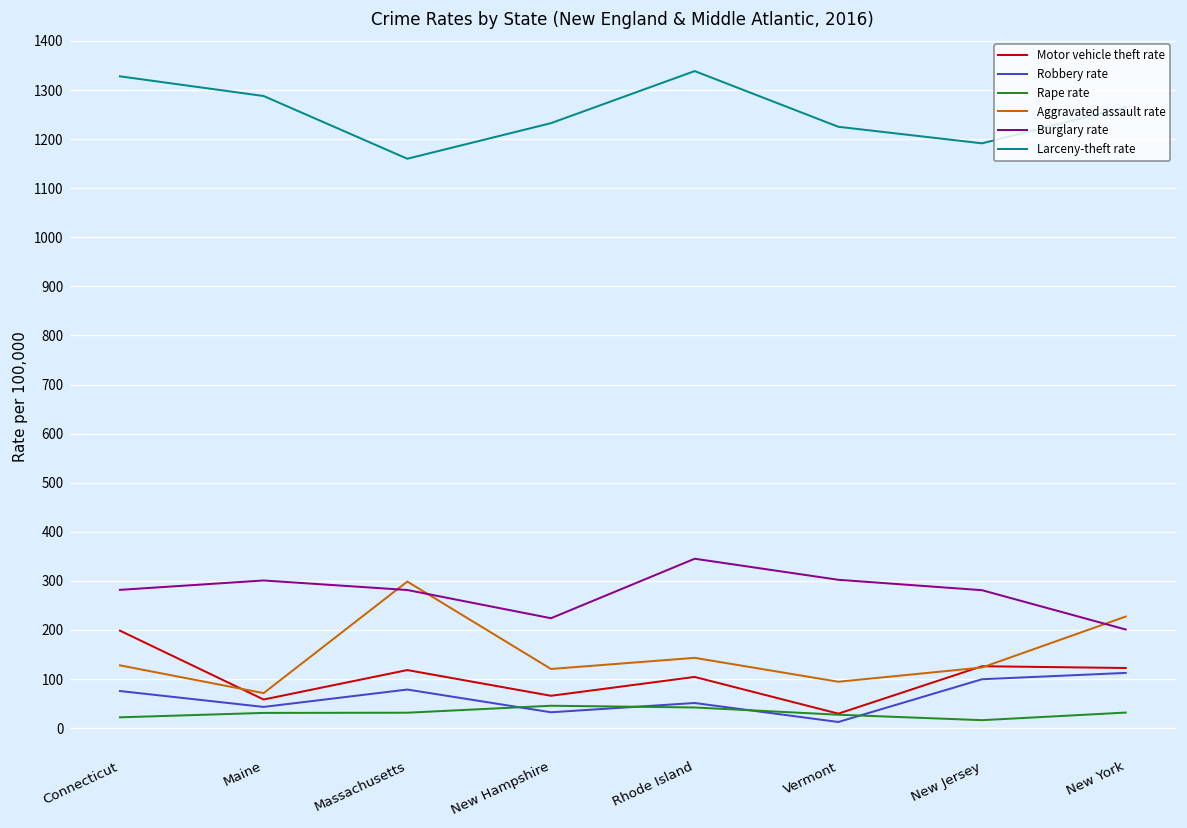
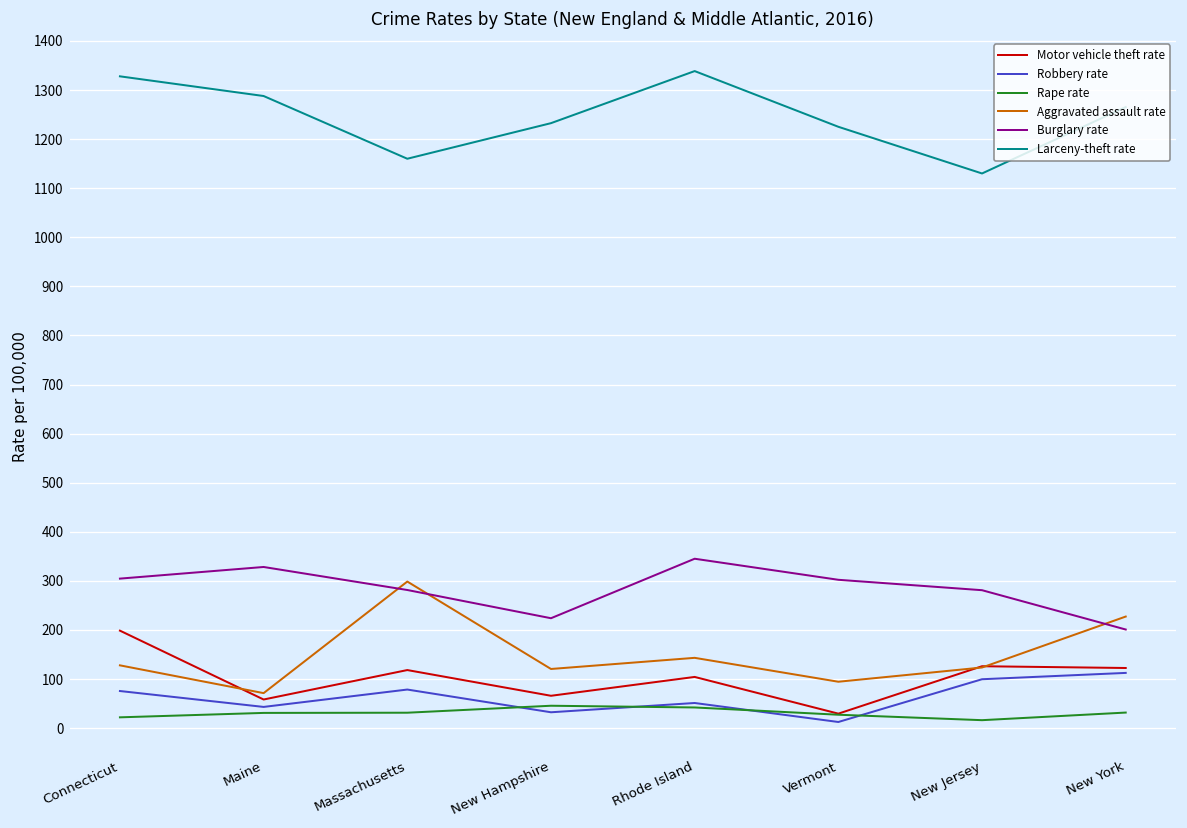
Burglary rate, Connecticut: 280 -> 300
Burglary rate, Maine: 300 -> 330
Larceny-theft rate, New Jersey: 1190 -> 1130
